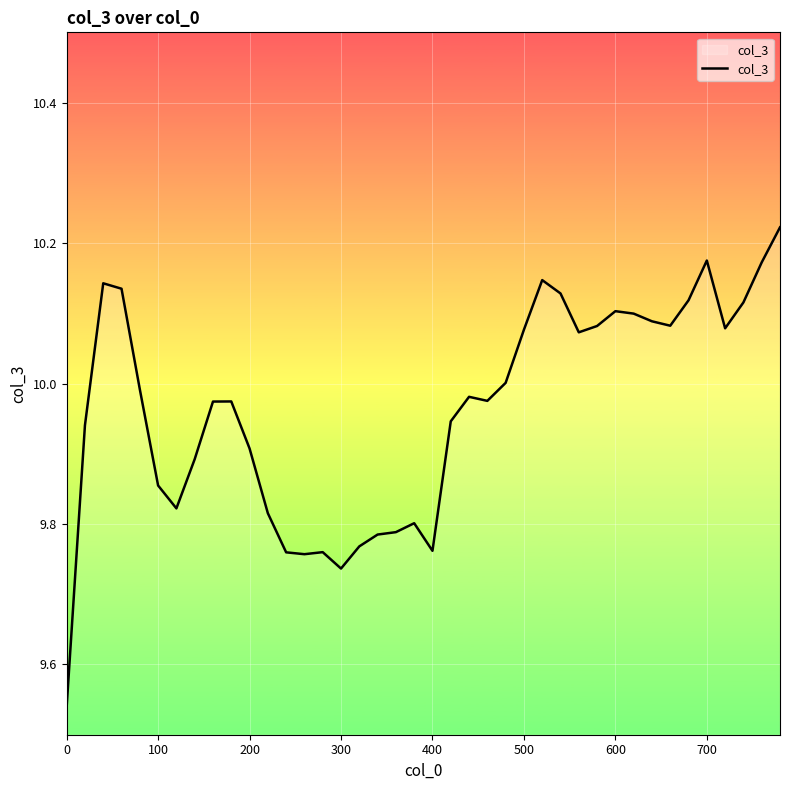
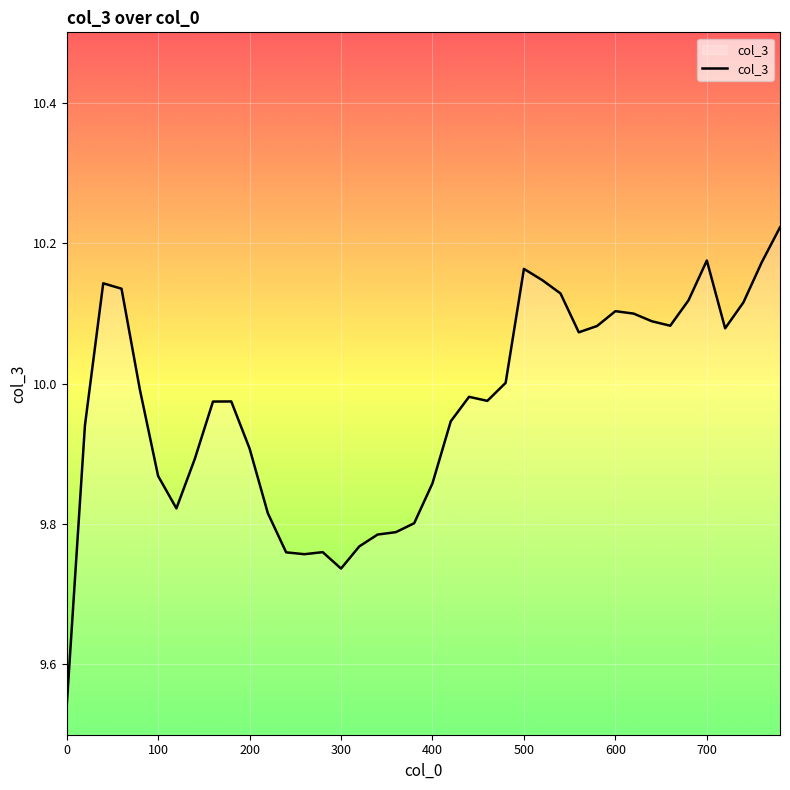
100: 9.85 -> 9.87
400: 9.76 -> 9.86
500: 10.08 -> 10.16
